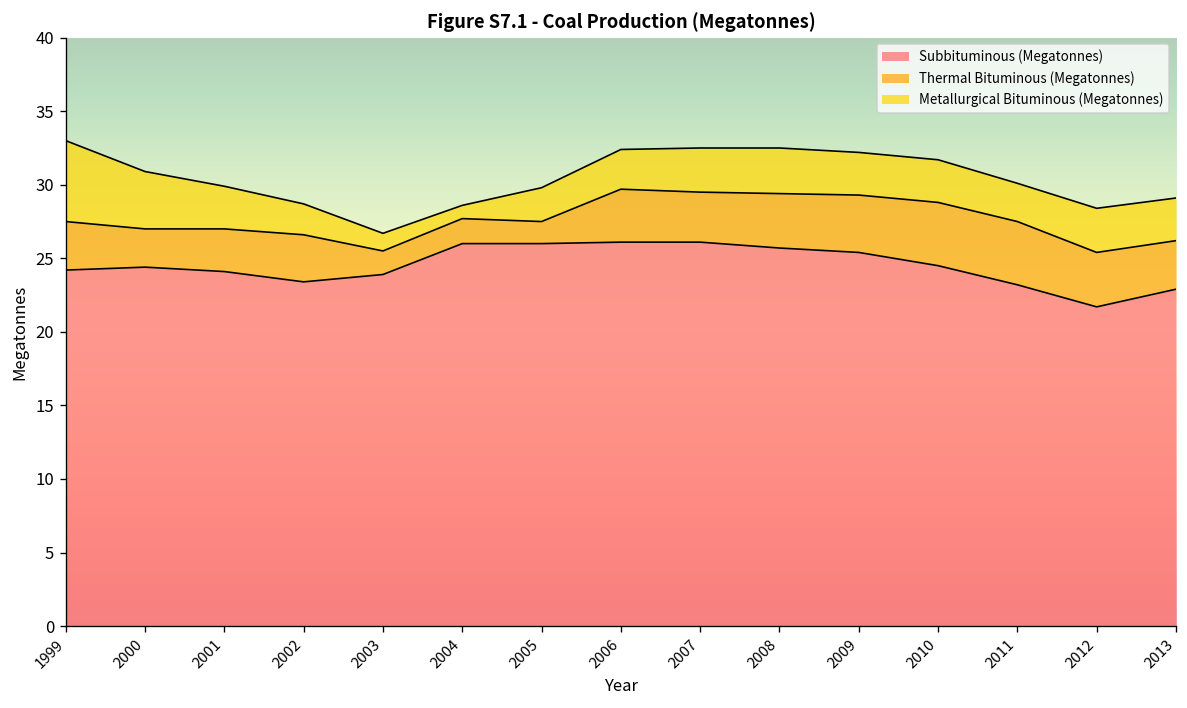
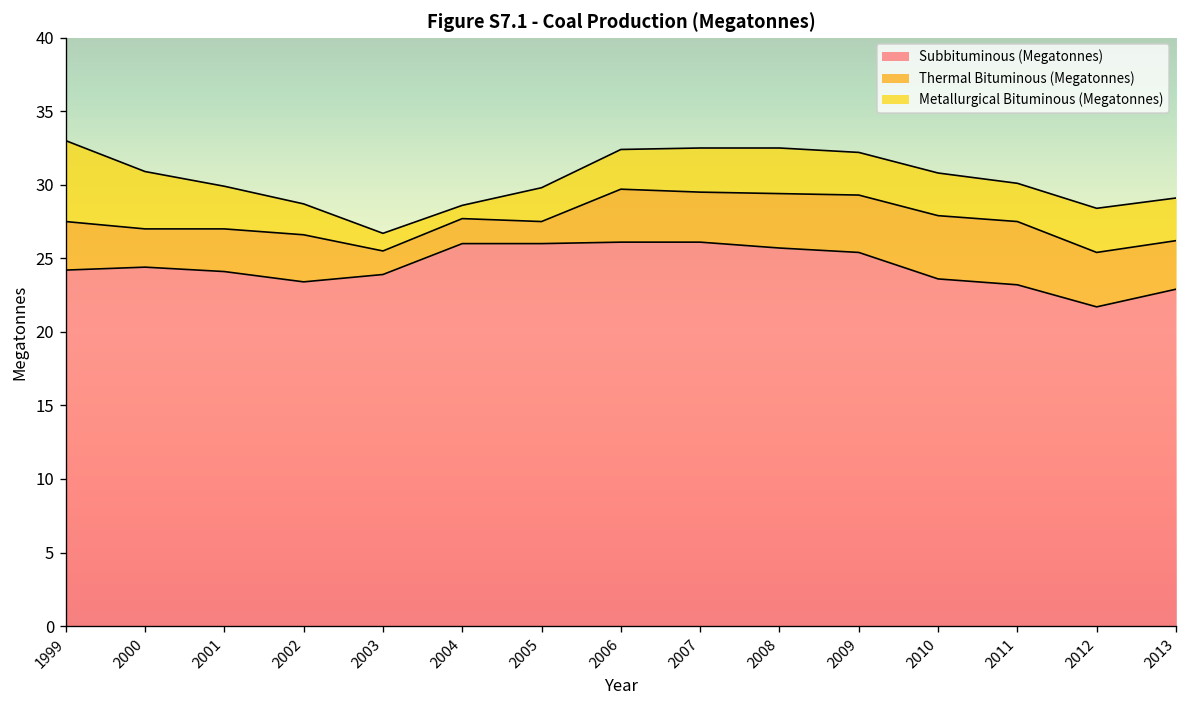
Subbituminous (Megatonnes), 2010: 24.5 -> 23.6
